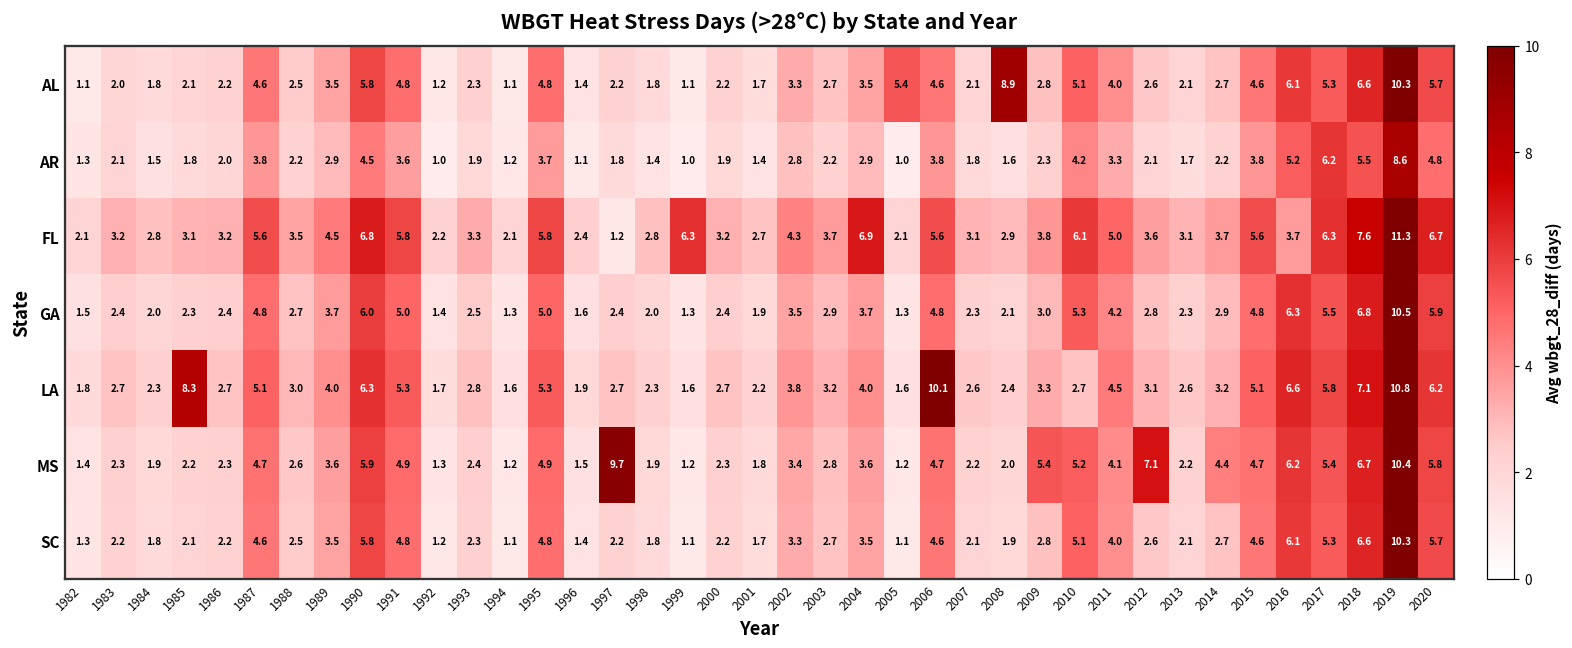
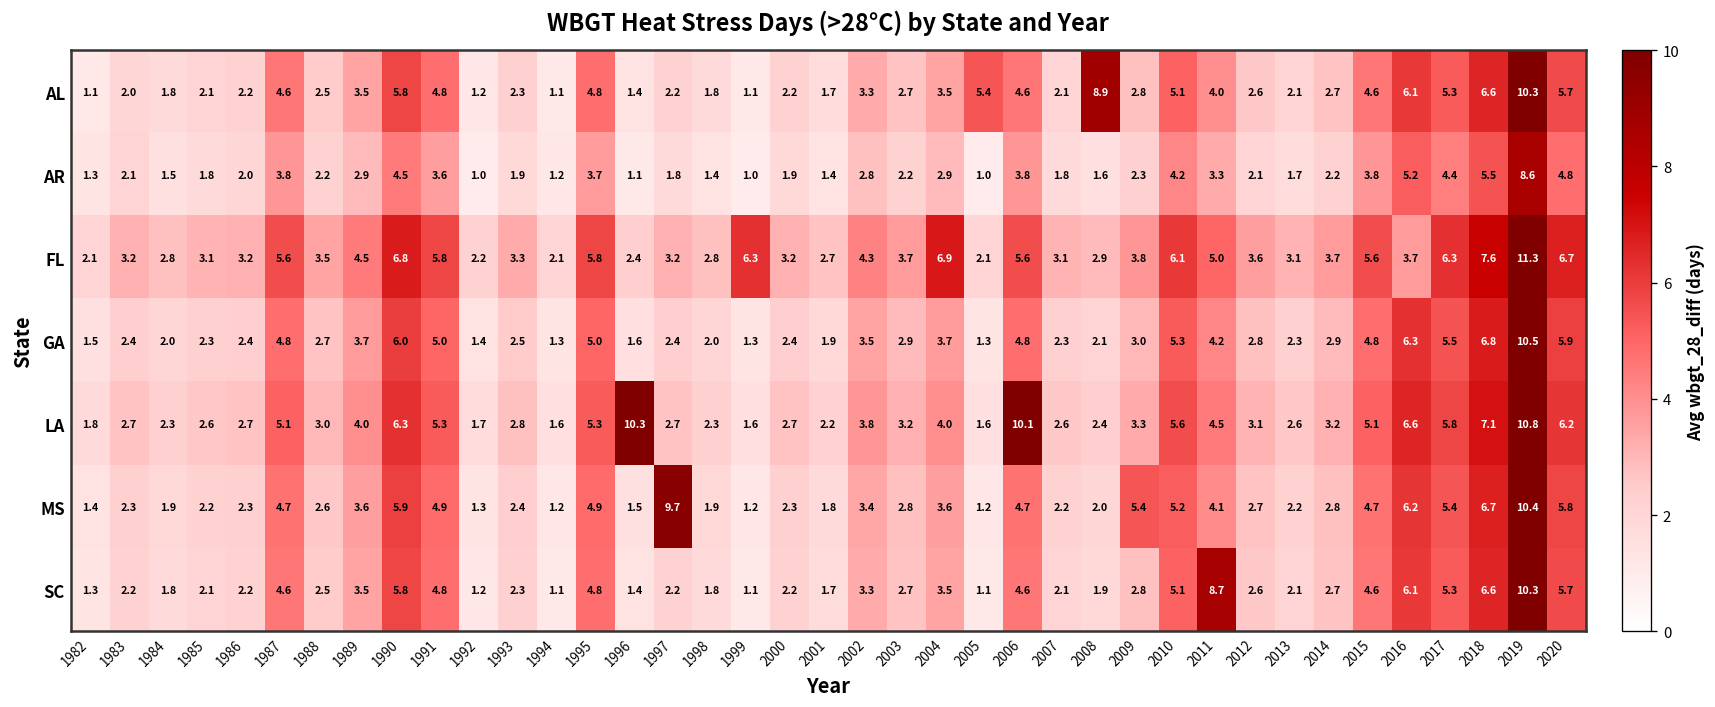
AR, 2017: 6.2 -> 4.4
FL, 1997: 1.2 -> 3.2
LA, 1985: 8.3 -> 2.6
LA, 1996: 1.9 -> 10.3
LA, 2010: 2.7 -> 5.6
MS, 2012: 7.1 -> 2.7
MS, 2014: 4.4 -> 2.8
SC, 2011: 4.0 -> 8.7
